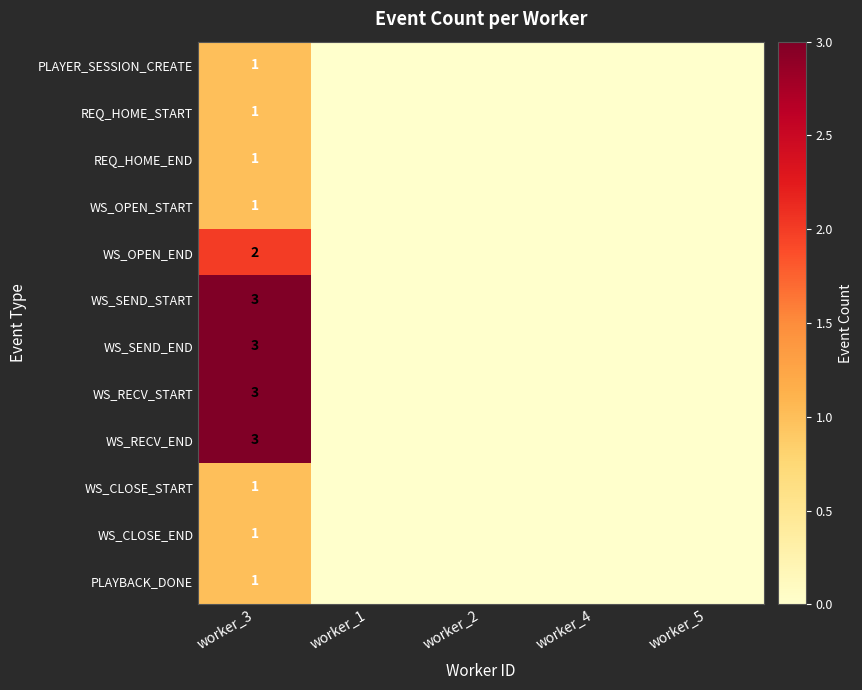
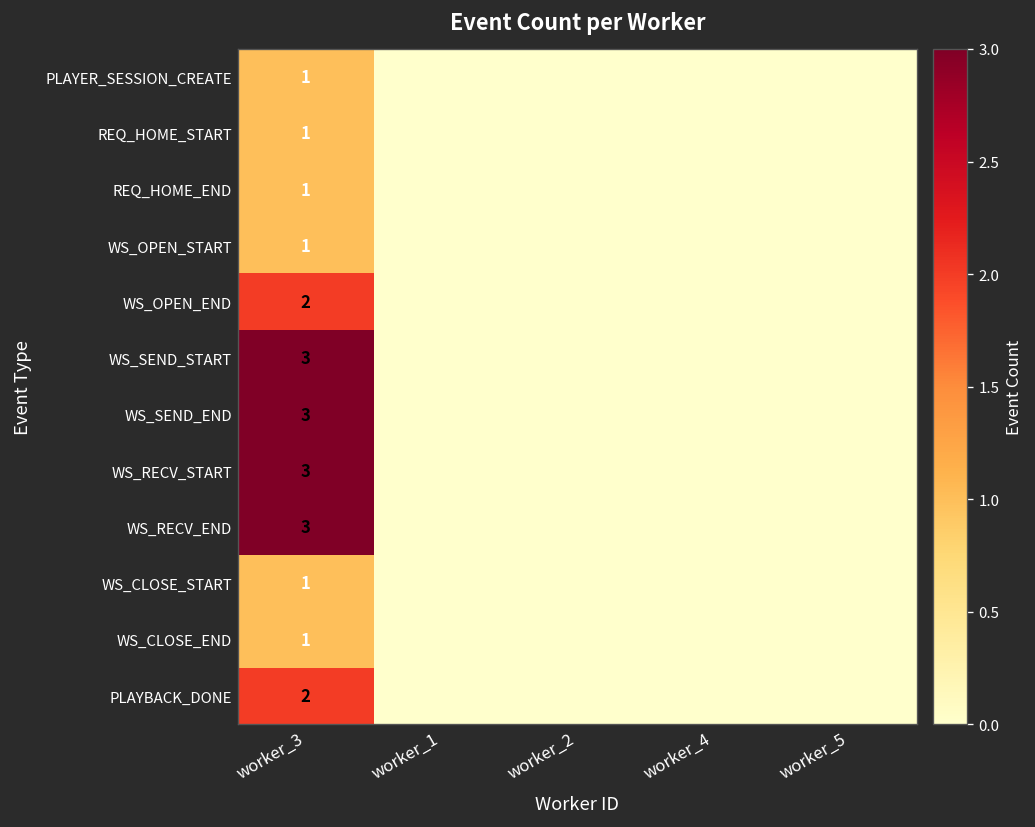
PLAYBACK_DONE, worker_3: 1 -> 2
